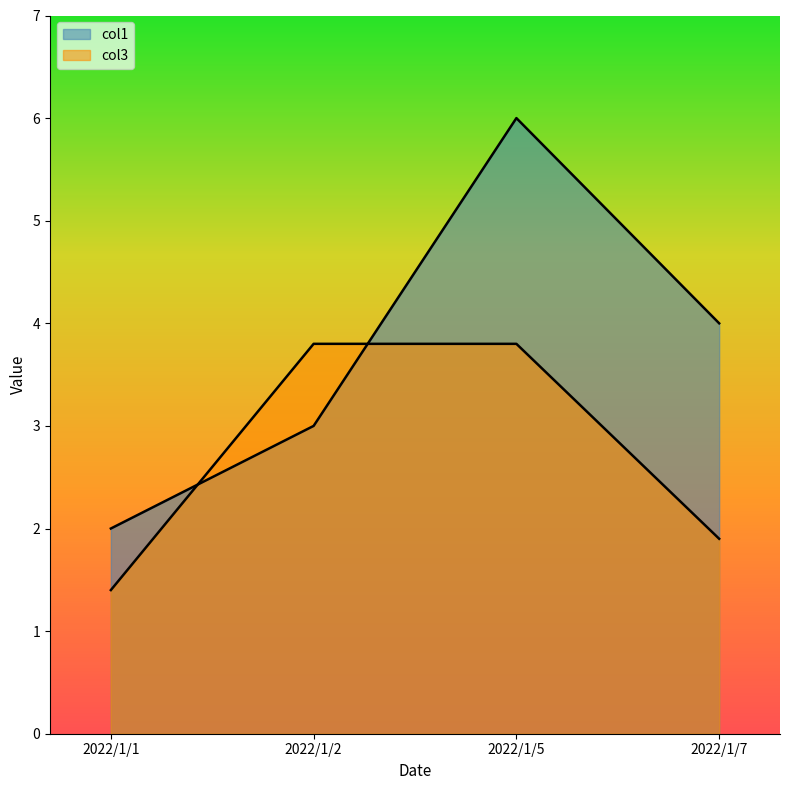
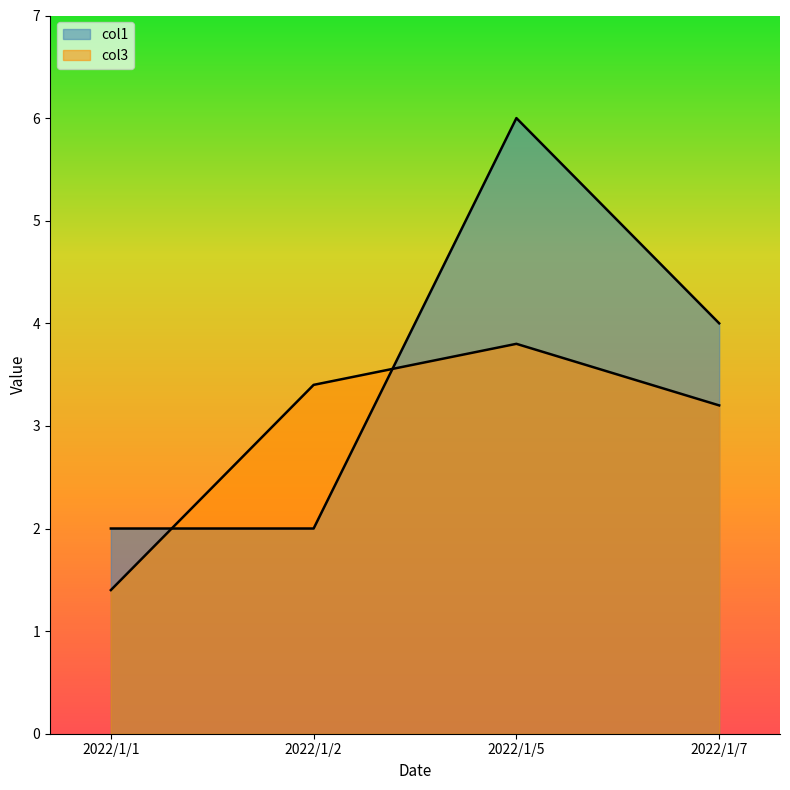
col1, 2022/1/2: 3 -> 2
col3, 2022/1/2: 3.8 -> 3.4
col3, 2022/1/7: 1.9 -> 3.2
